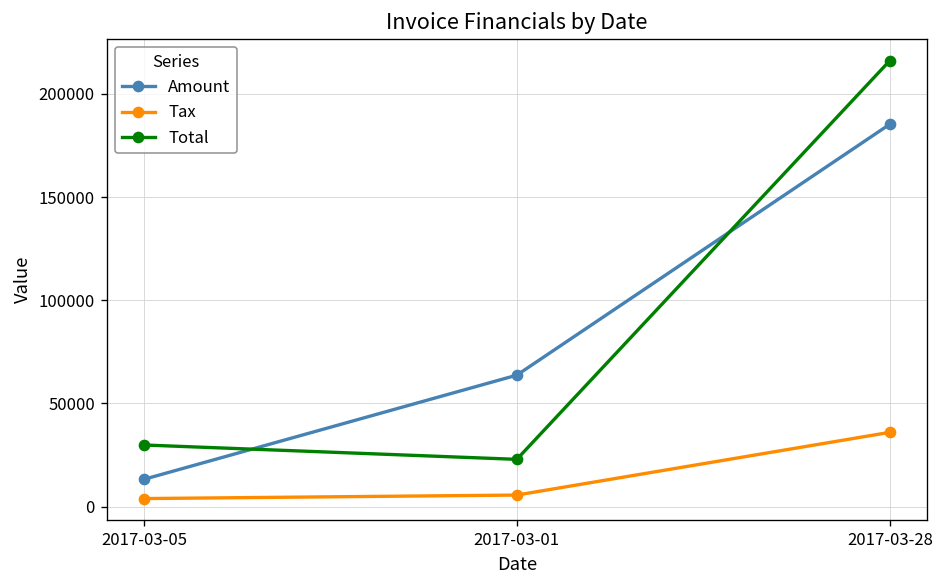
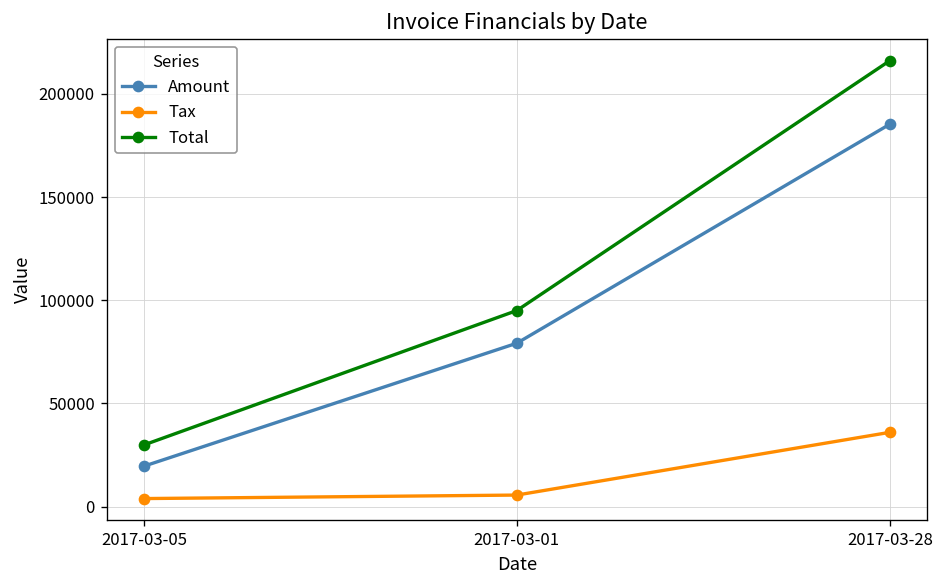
Amount, 2017-03-05: 13000 -> 20000
Amount, 2017-03-01: 64000 -> 79000
Total, 2017-03-01: 23000 -> 95000
